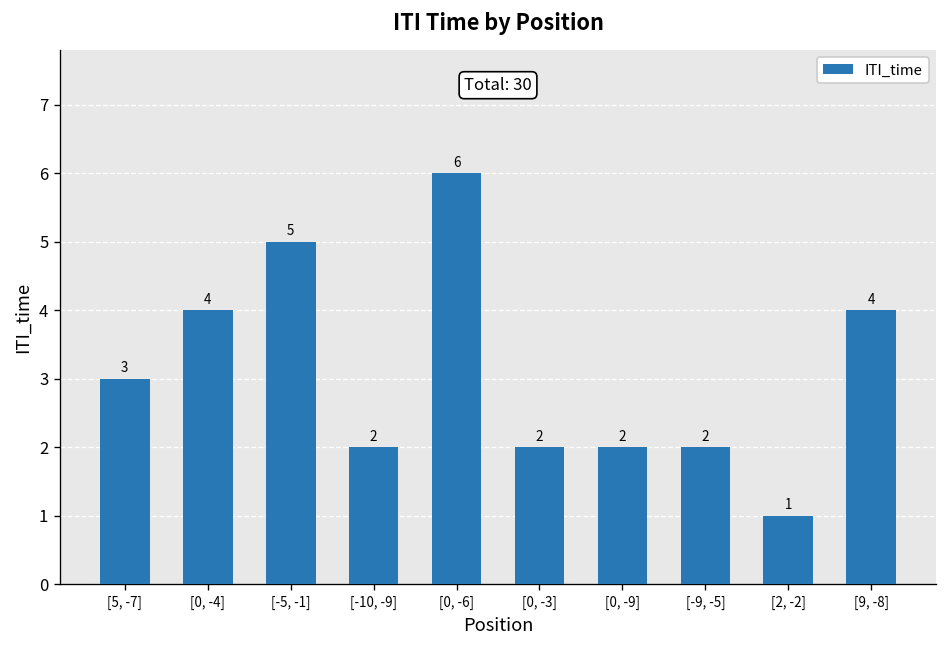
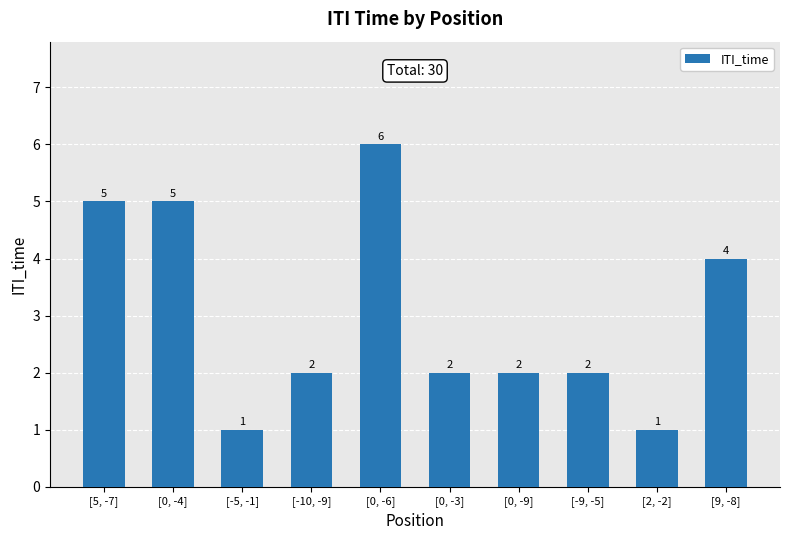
[5, -7]: 3 -> 5
[0, -4]: 4 -> 5
[-5, -1]: 5 -> 1
